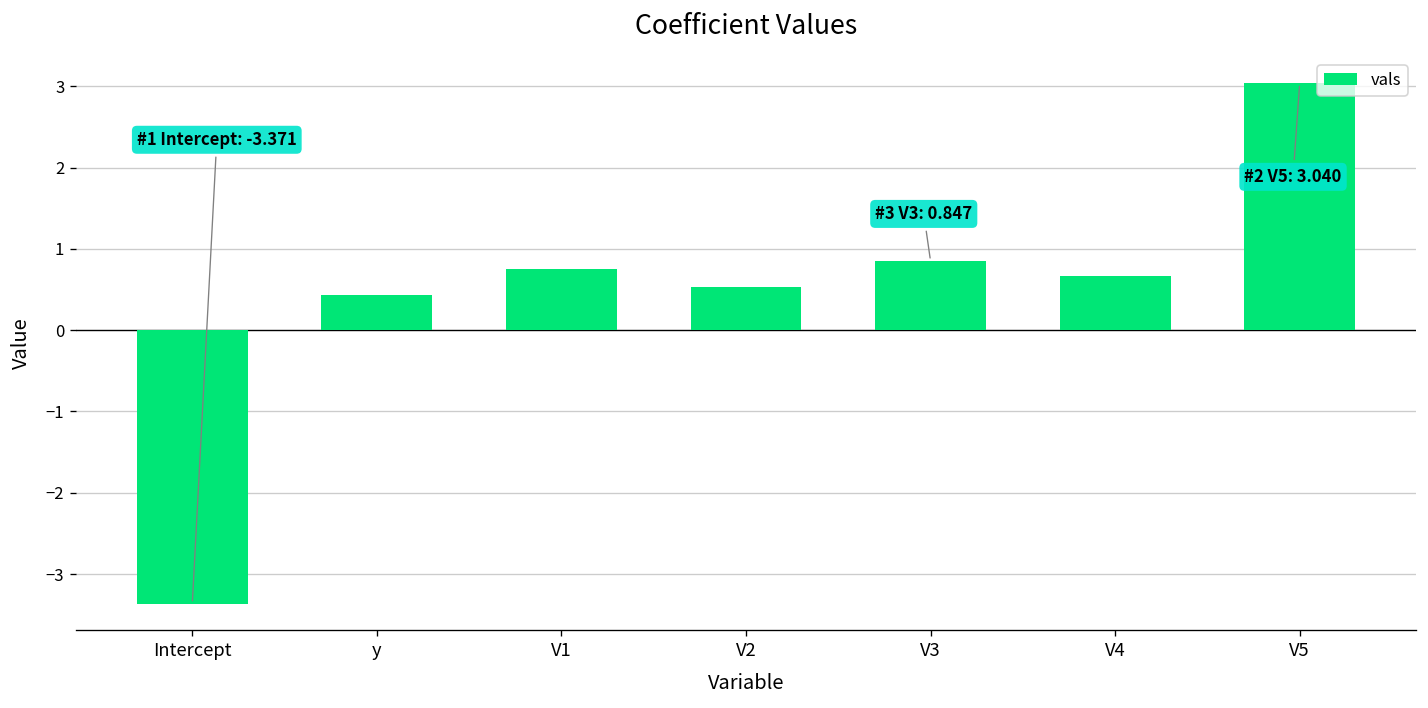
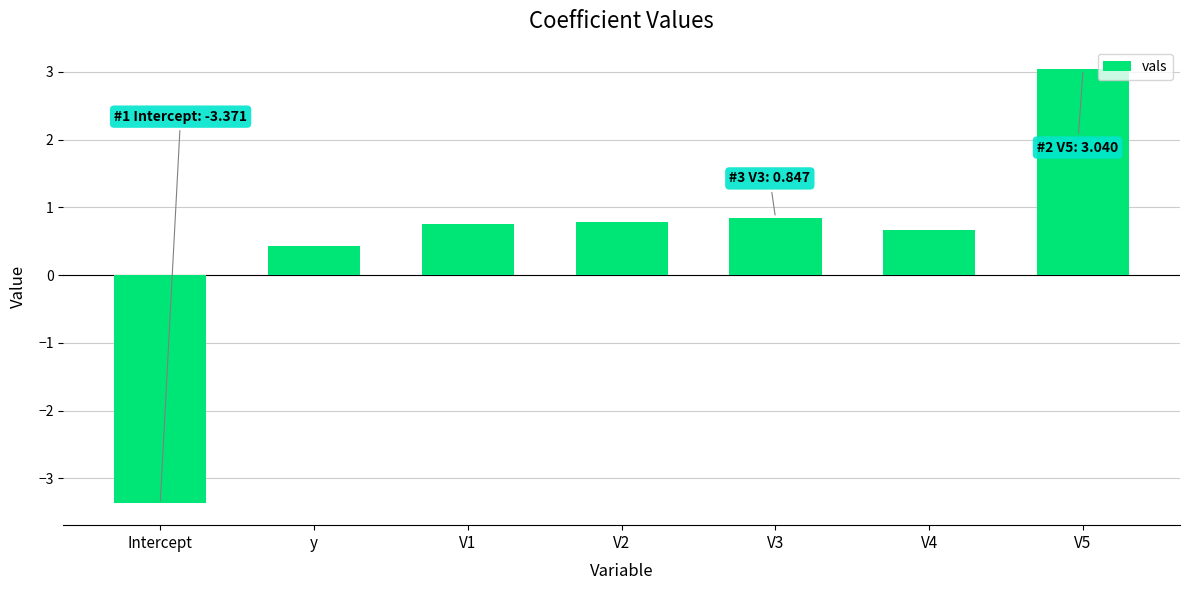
V2: 0.5 -> 0.8
